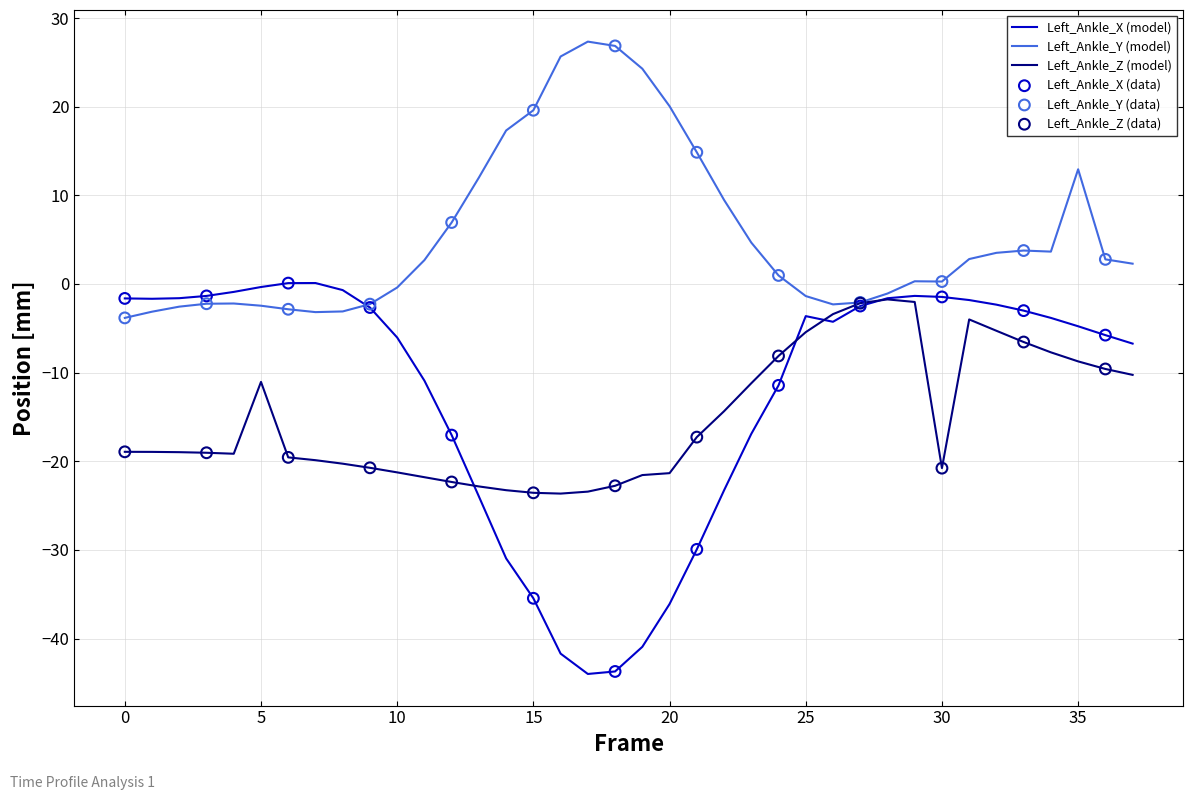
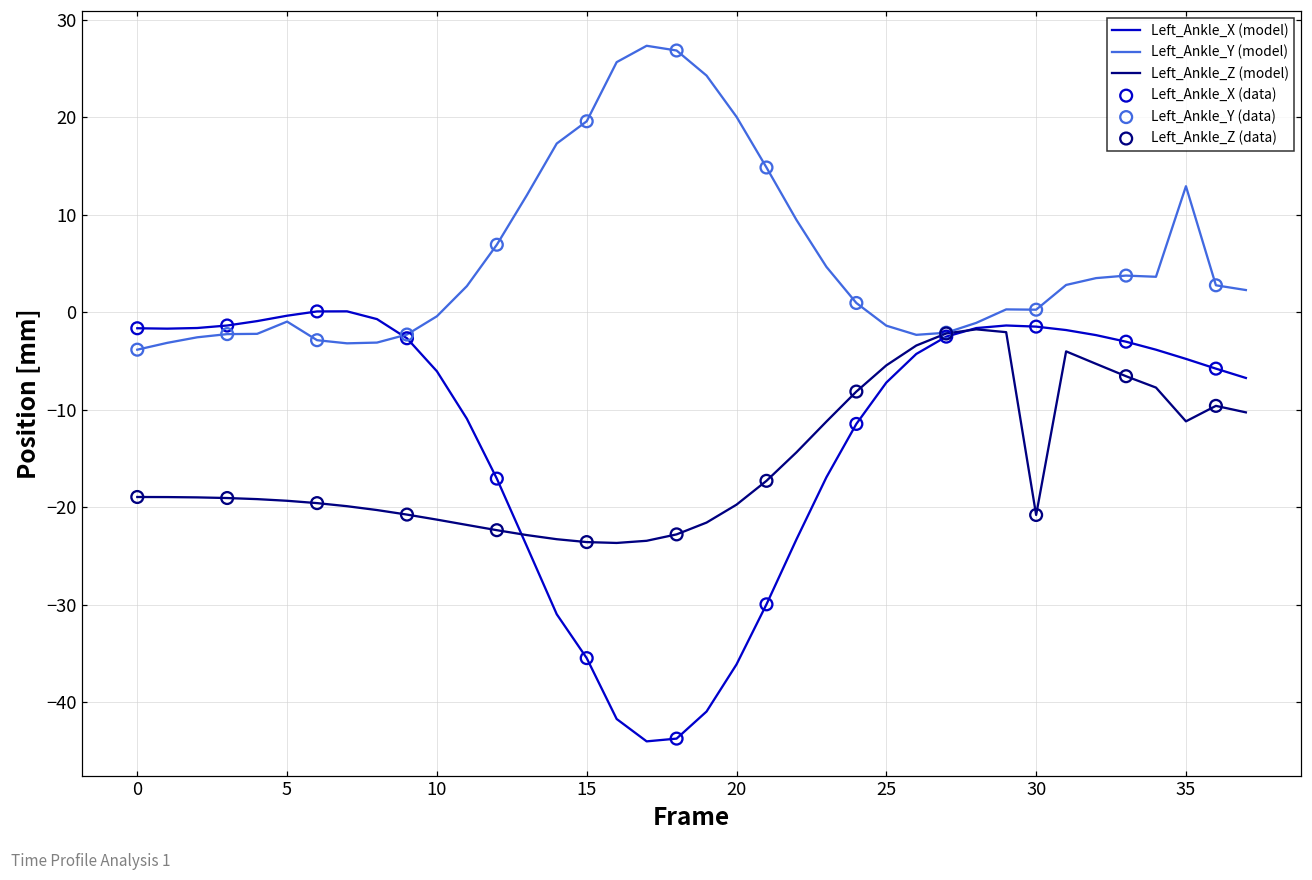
Left_Ankle_Y (model), 5: -2 -> -1
Left_Ankle_Z (model), 5: -11 -> -19
Left_Ankle_Z (model), 20: -21 -> -20
Left_Ankle_X (model), 25: -4 -> -7
Left_Ankle_Z (model), 35: -9 -> -11
